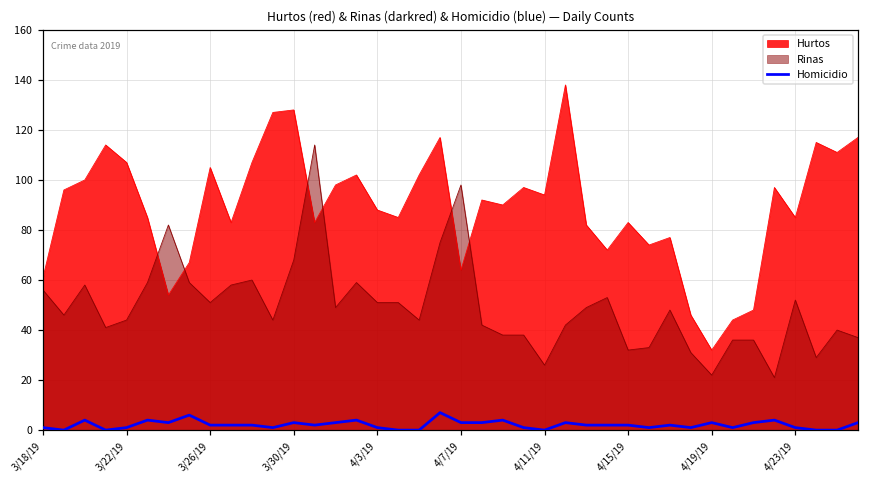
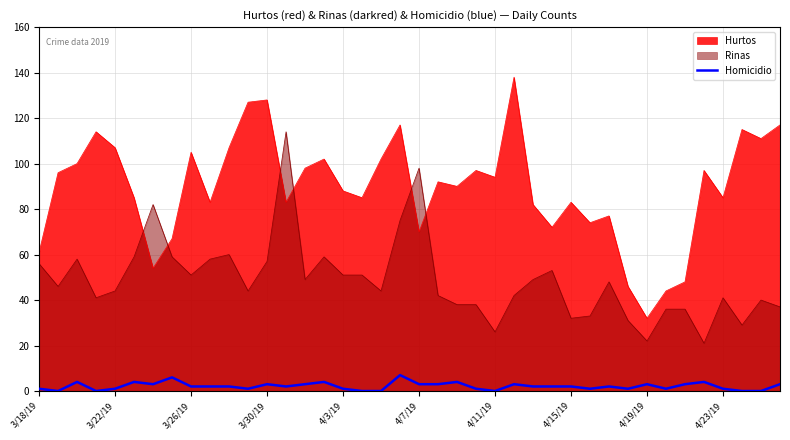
Rinas, 3/30/19: 68 -> 57
Hurtos, 4/7/19: 64 -> 70
Rinas, 4/23/19: 52 -> 41
